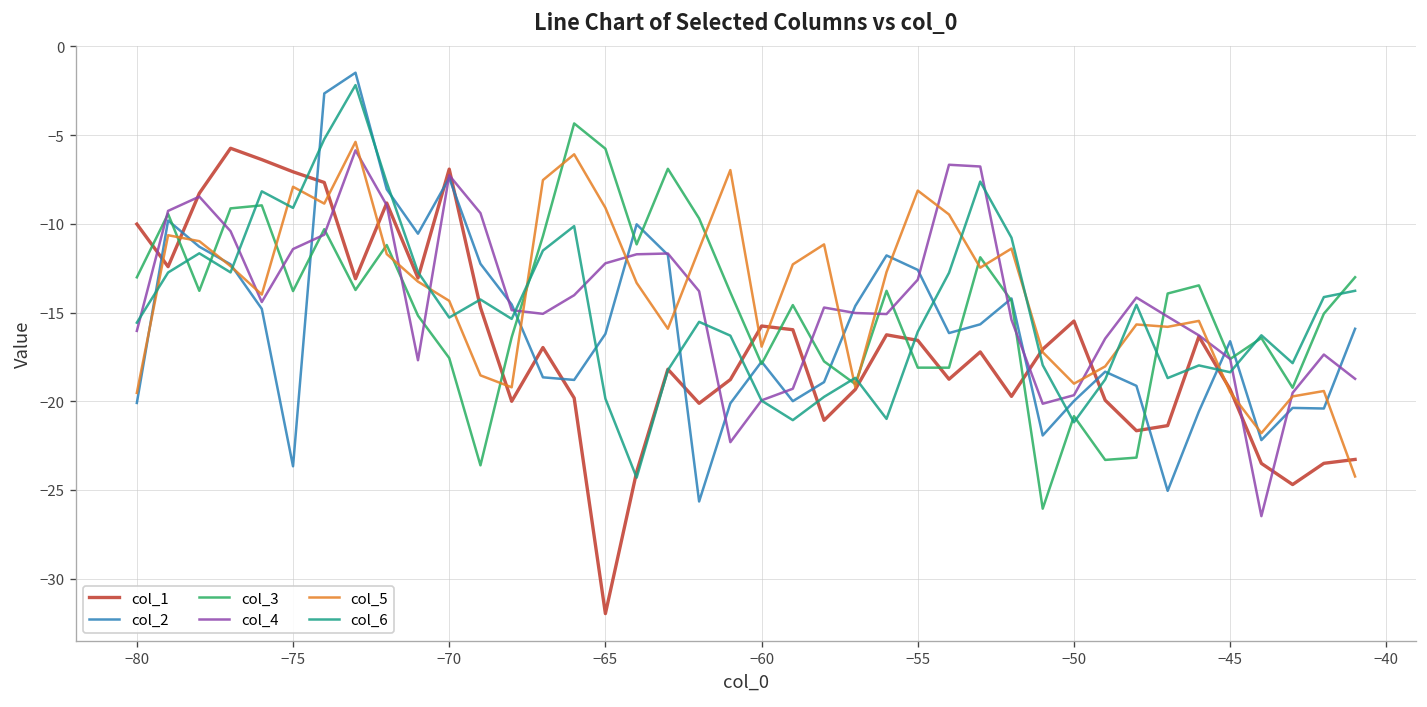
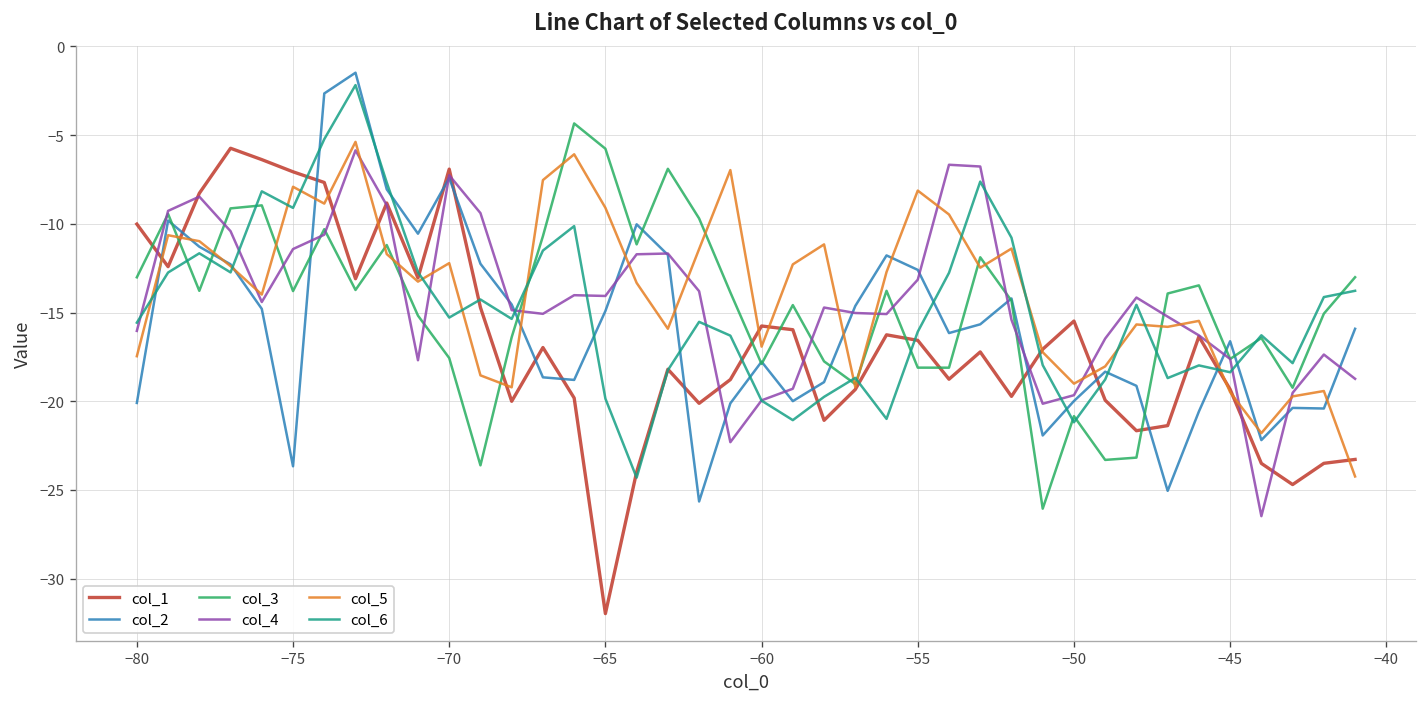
col_5, −80: -19.5 -> -17.5
col_5, −70: -14.3 -> -12.2
col_2, −65: -16.2 -> -14.9
col_4, −65: -12.2 -> -14.1
